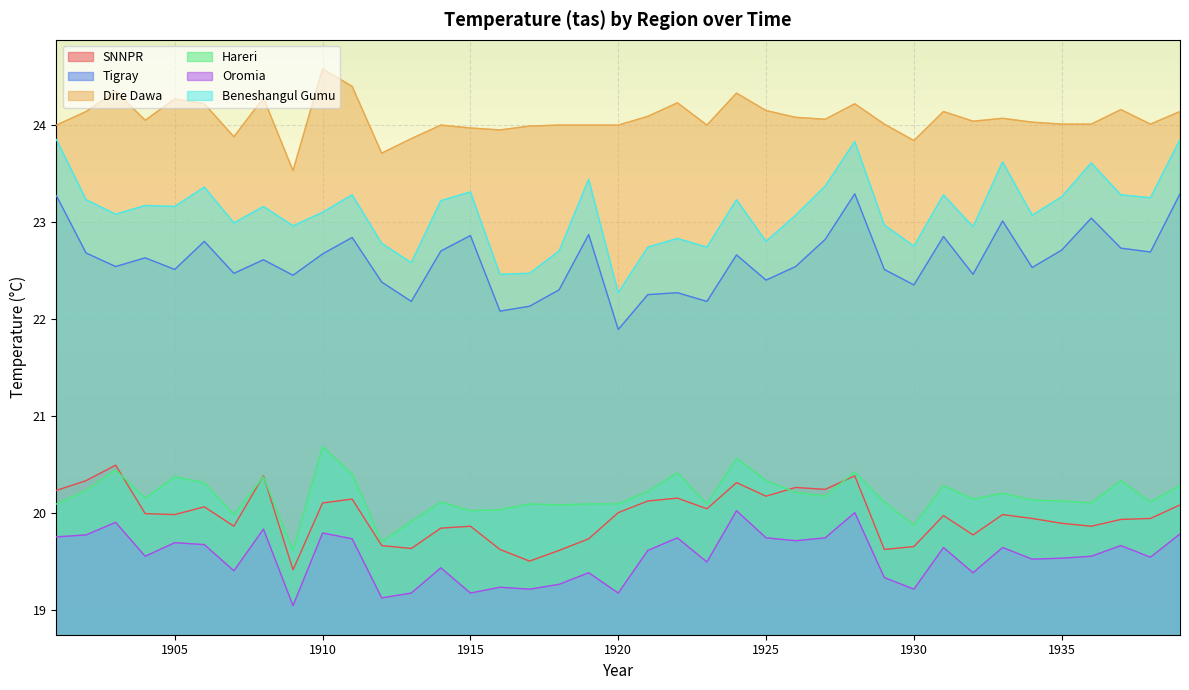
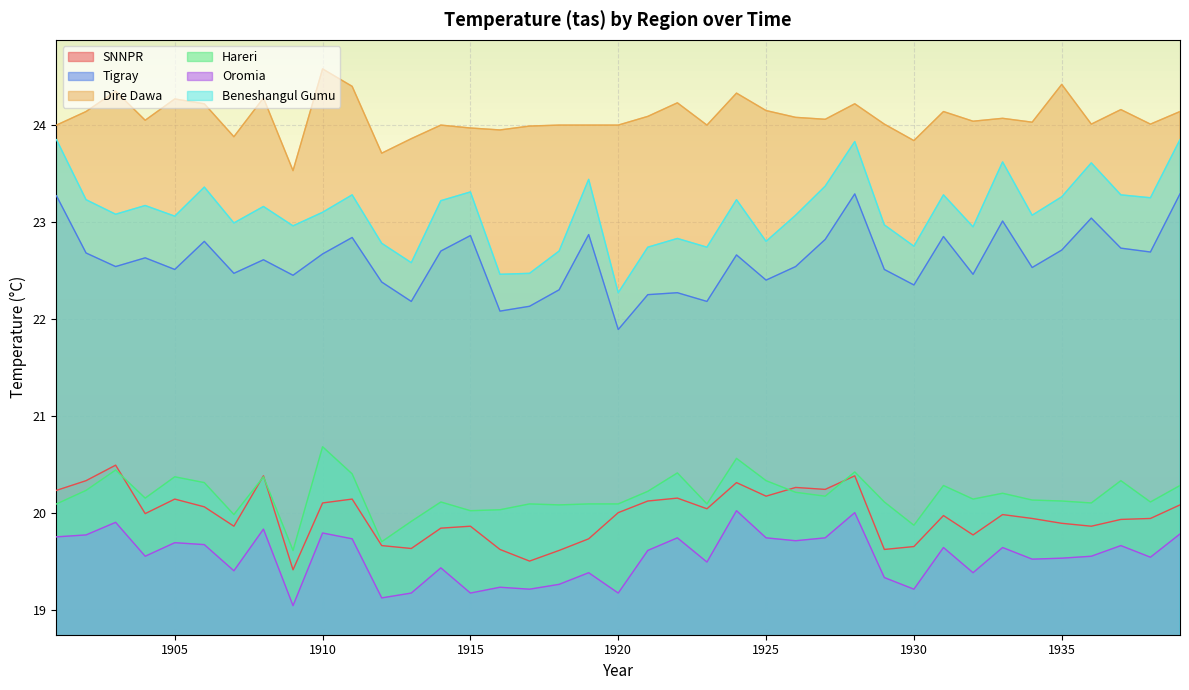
SNNPR, 1905: 20.0 -> 20.1
Beneshangul Gumu, 1905: 23.2 -> 23.1
Dire Dawa, 1935: 24.0 -> 24.4
